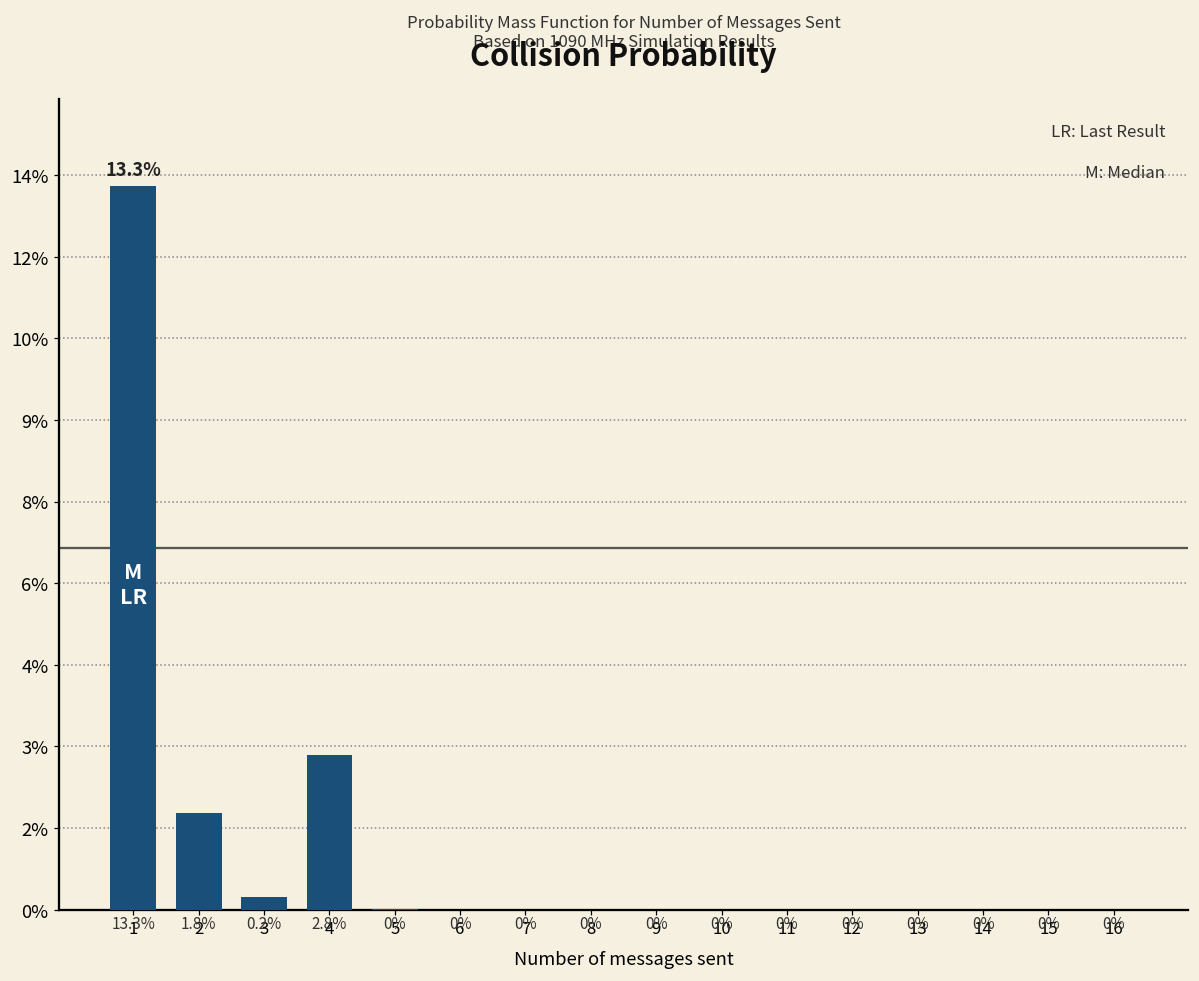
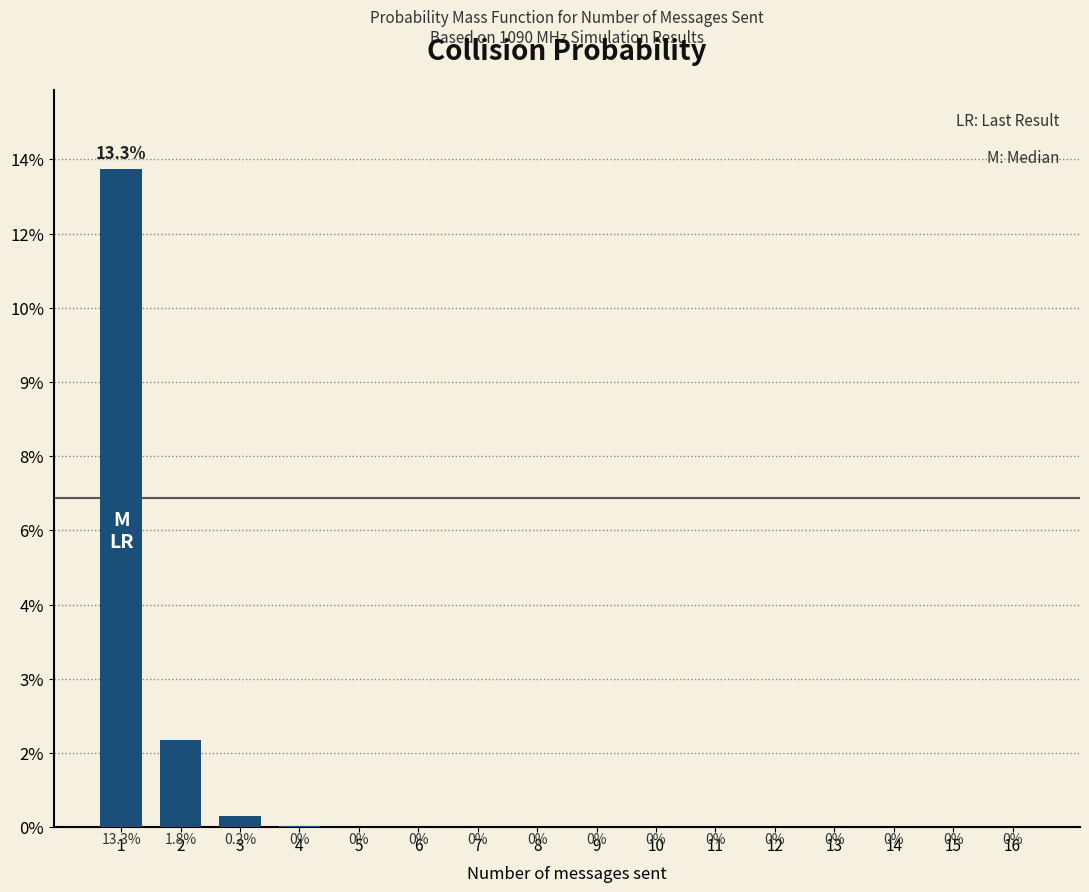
4: 2.8% -> 0%
